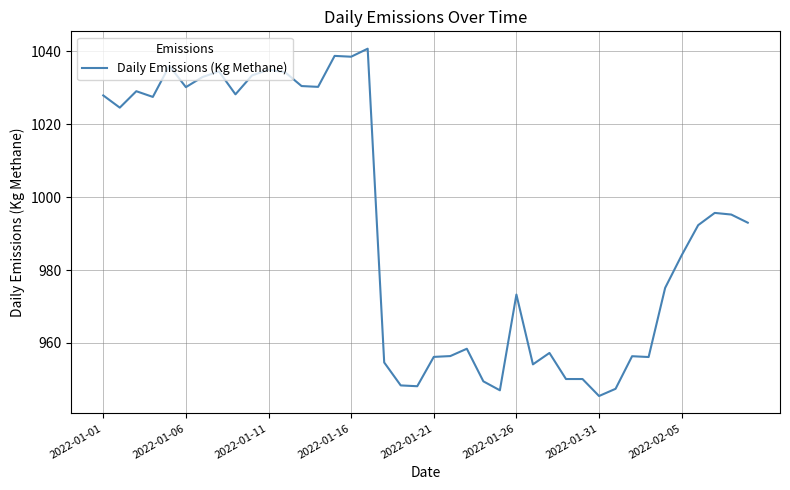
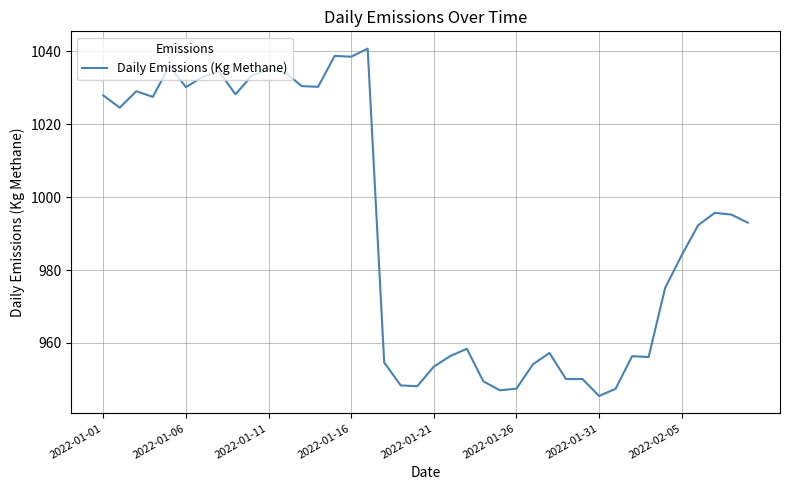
2022-01-21: 956 -> 954
2022-01-26: 973 -> 947
